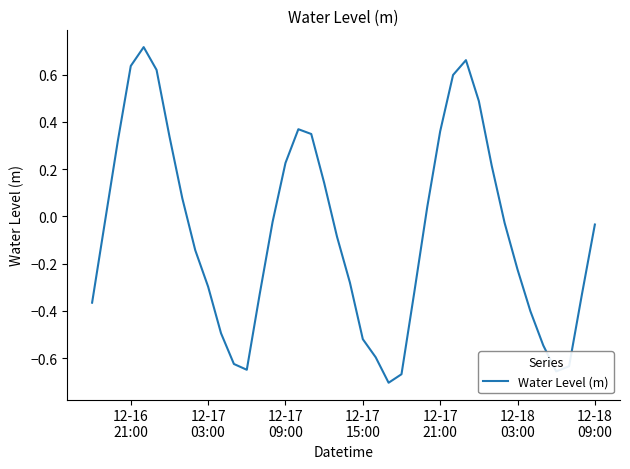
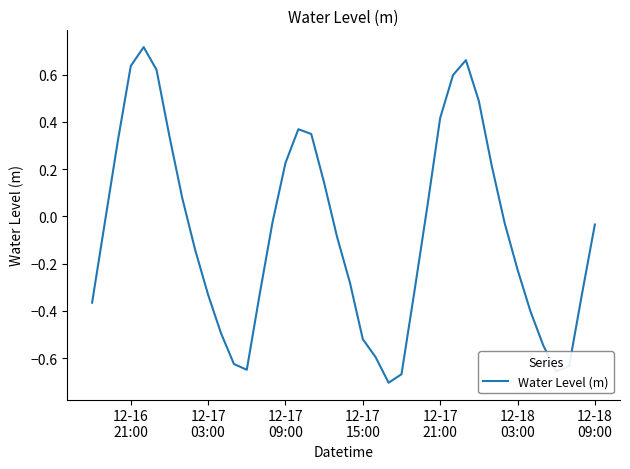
12-17 03:00: -0.30 -> -0.33
12-17 21:00: 0.36 -> 0.42
